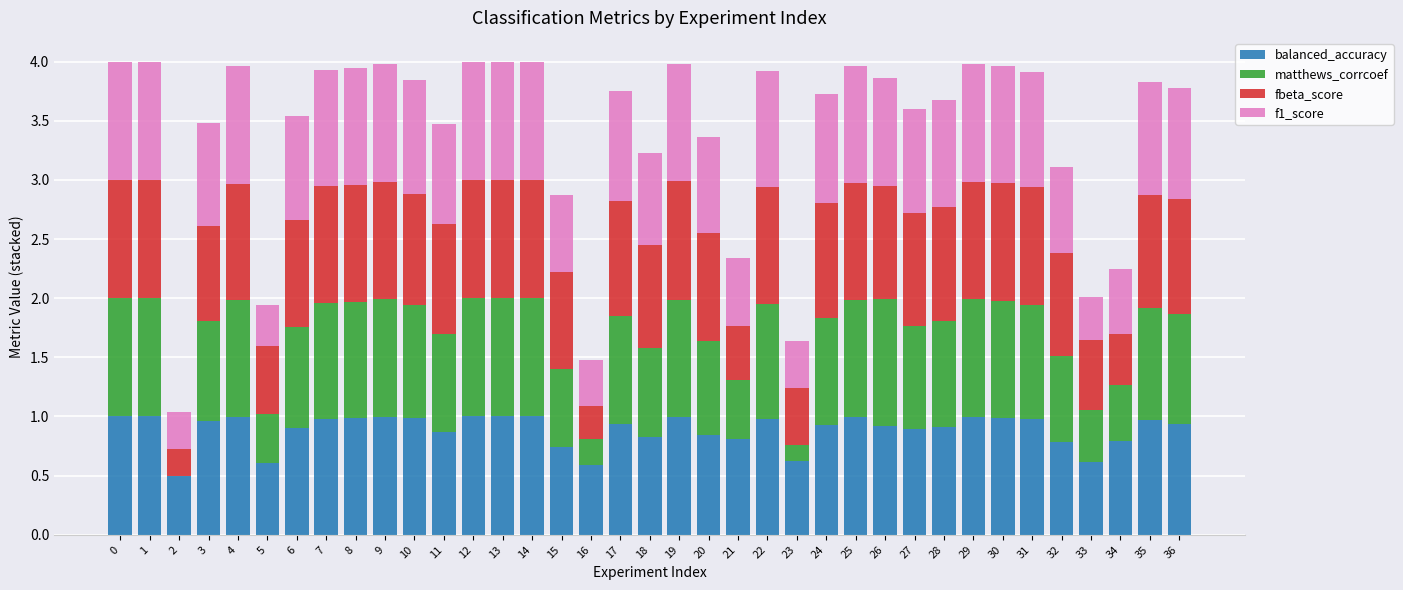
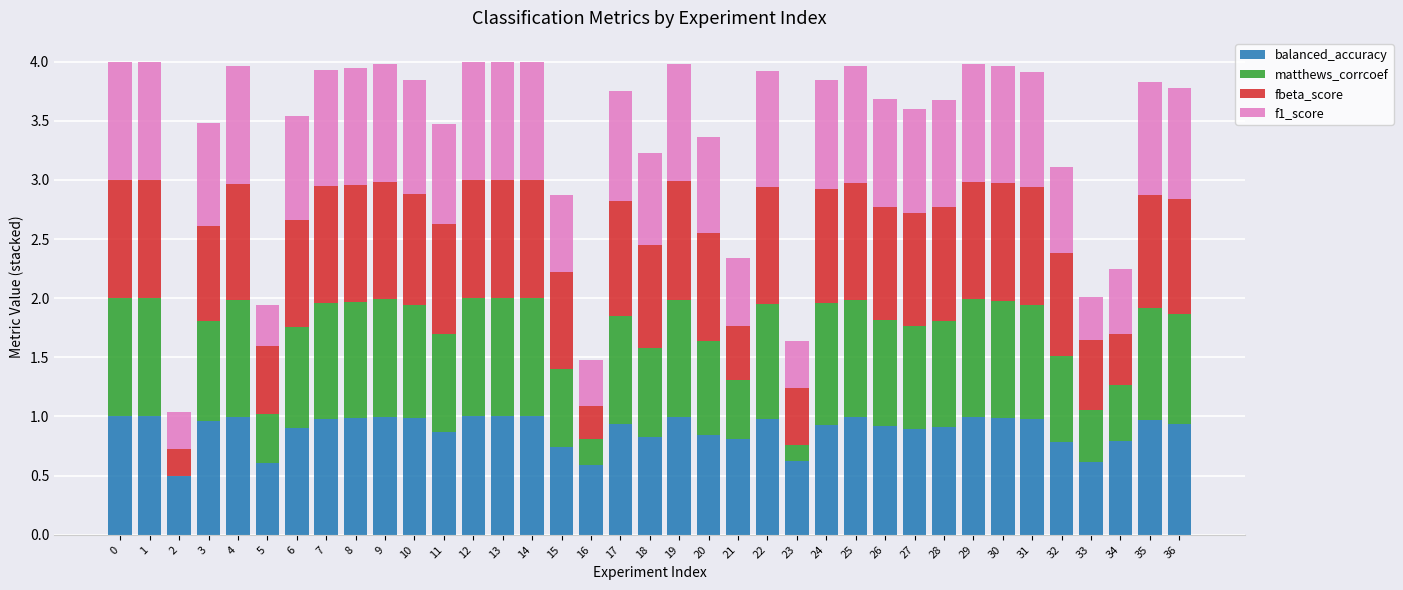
matthews_corrcoef, 24: 0.91 -> 1.03
matthews_corrcoef, 26: 1.07 -> 0.89
